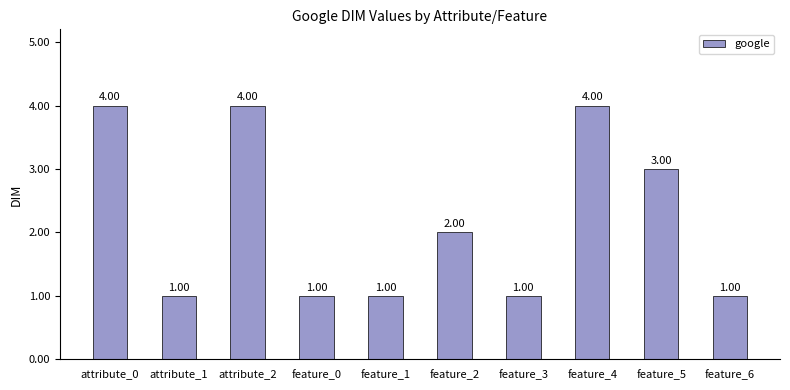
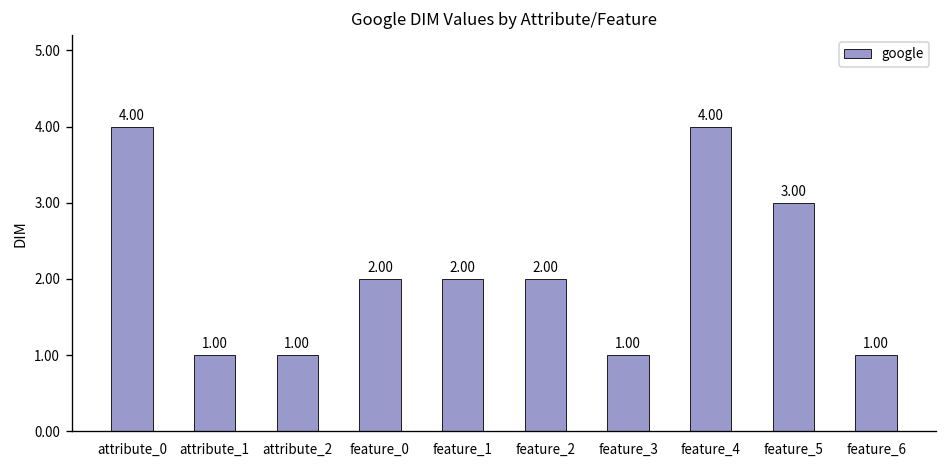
attribute_2: 4.00 -> 1.00
feature_0: 1.00 -> 2.00
feature_1: 1.00 -> 2.00
